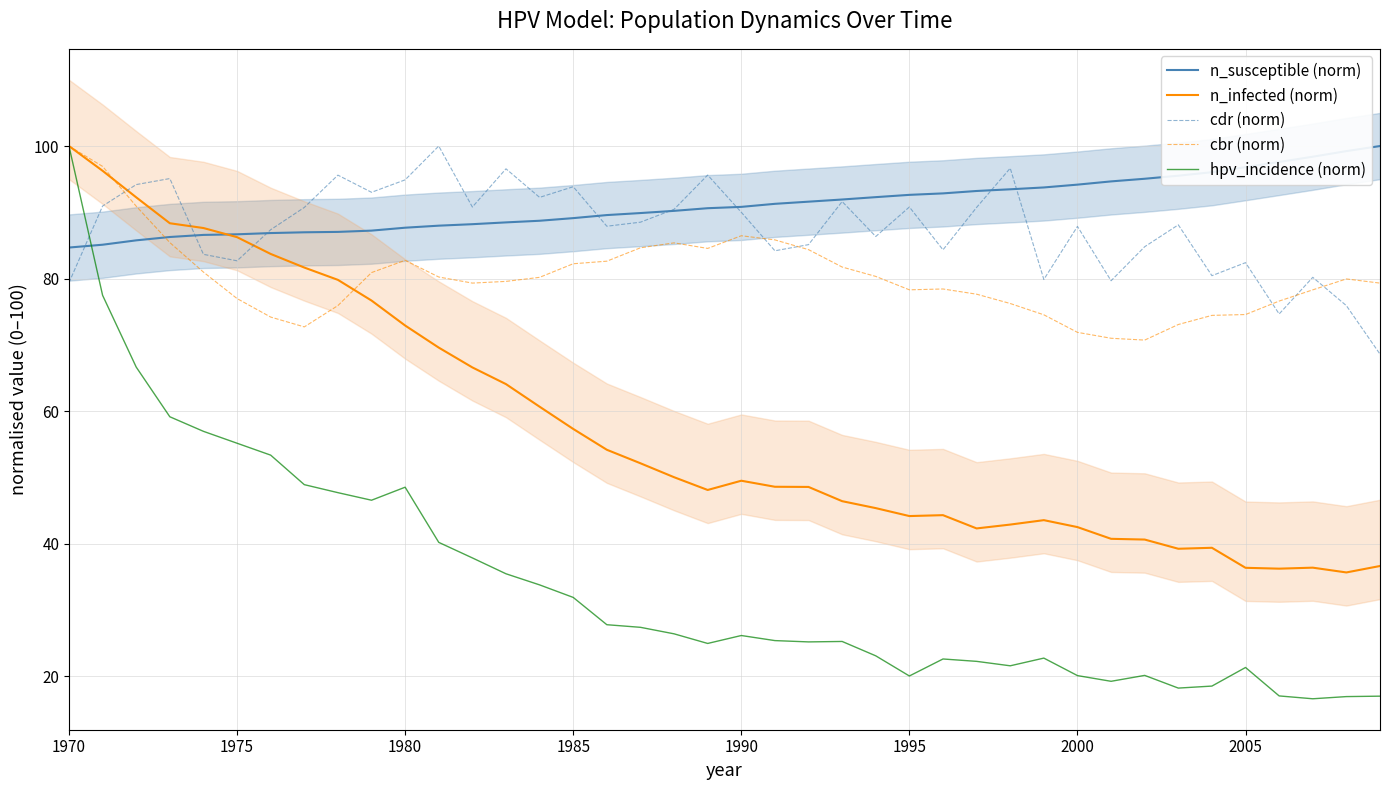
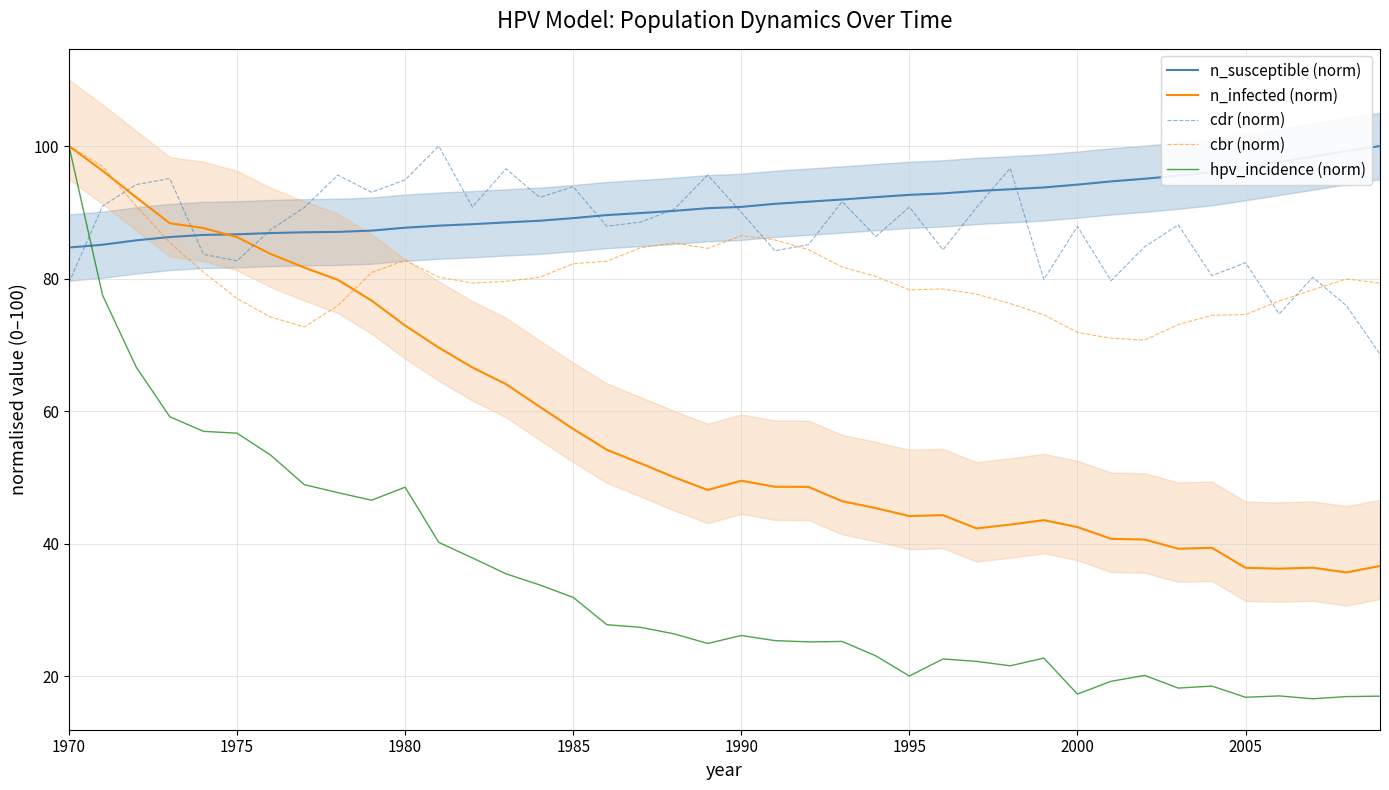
hpv_incidence (norm), 1975: 55 -> 57
hpv_incidence (norm), 2000: 20 -> 17
hpv_incidence (norm), 2005: 21 -> 17
